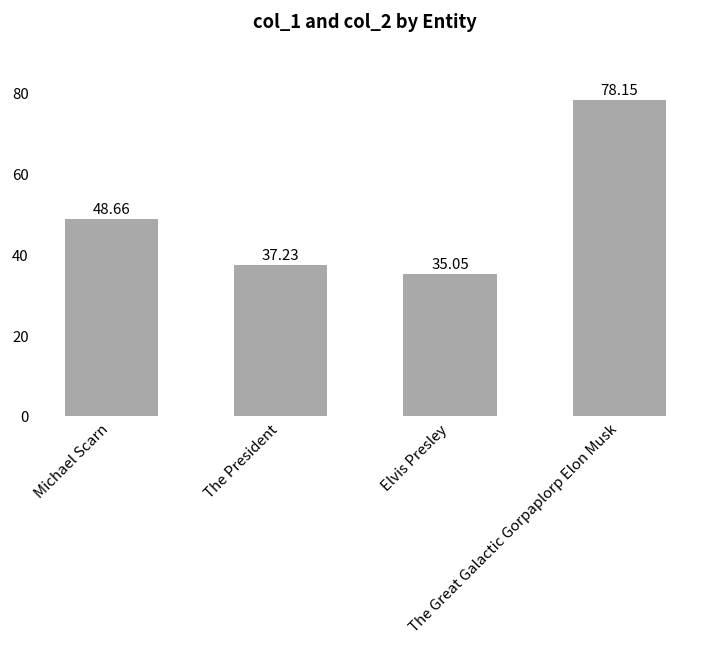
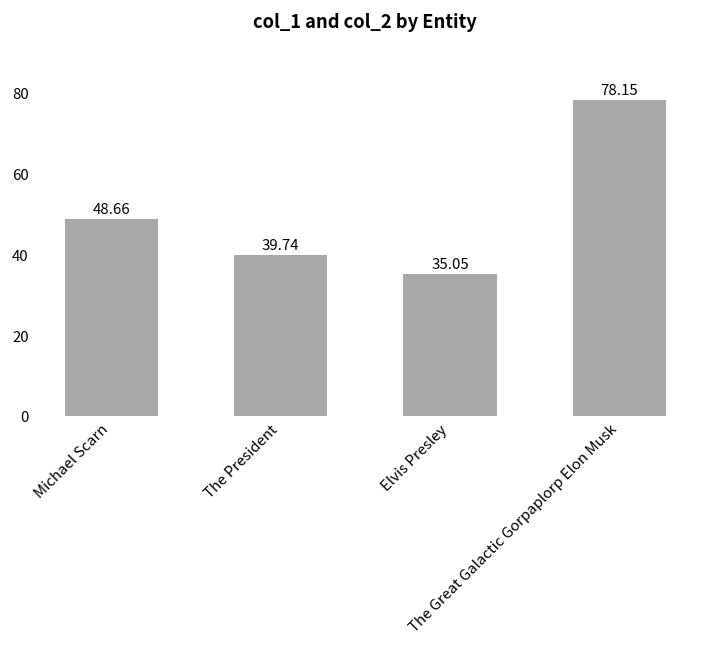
The President: 37.23 -> 39.74
